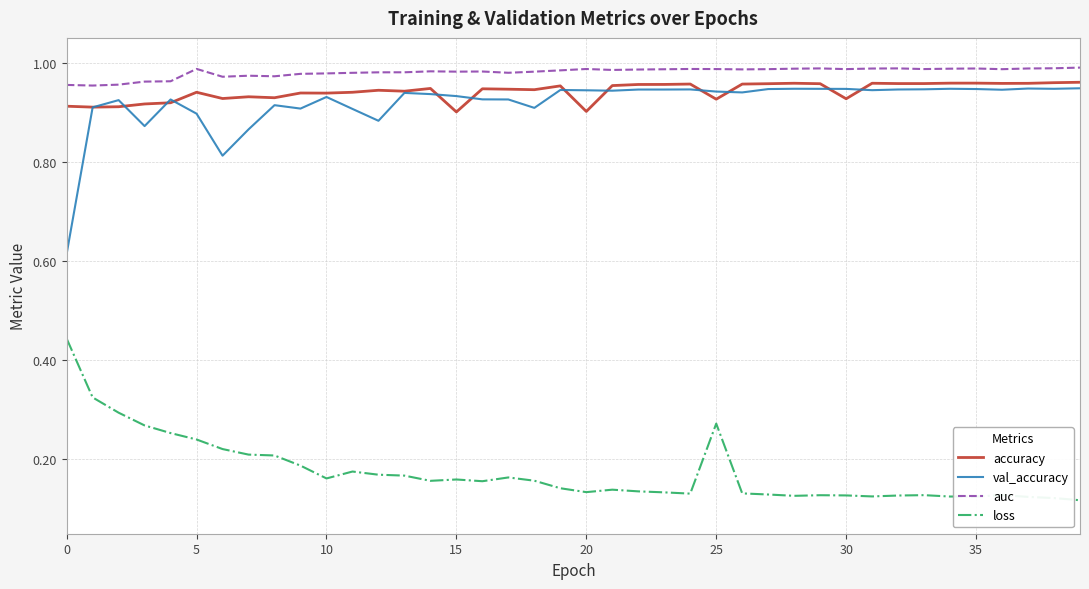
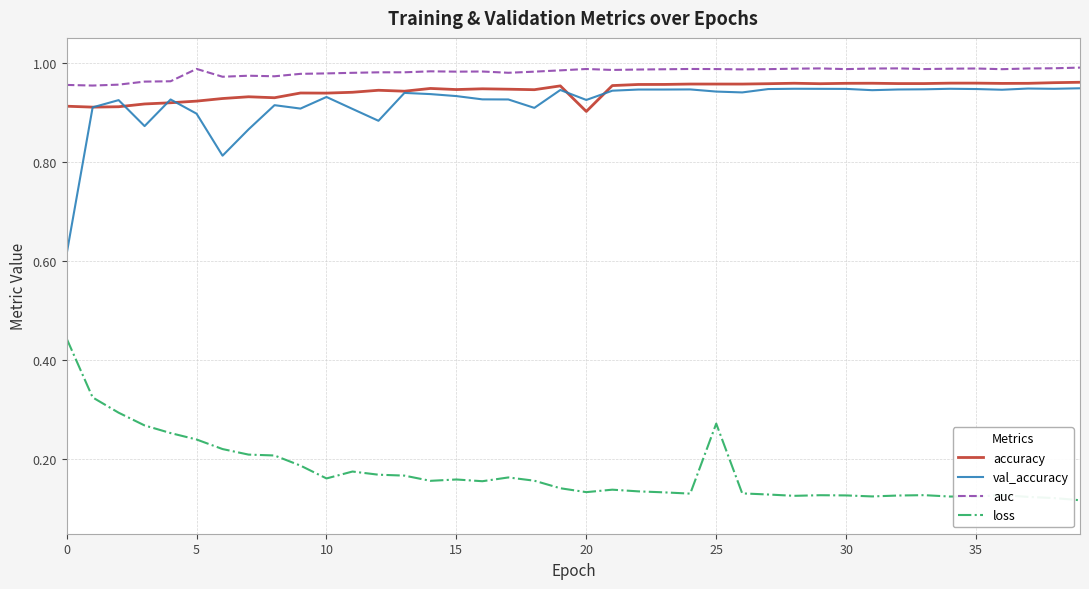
accuracy, 5: 0.94 -> 0.92
accuracy, 15: 0.90 -> 0.95
val_accuracy, 20: 0.94 -> 0.92
accuracy, 25: 0.93 -> 0.96
accuracy, 30: 0.93 -> 0.96
